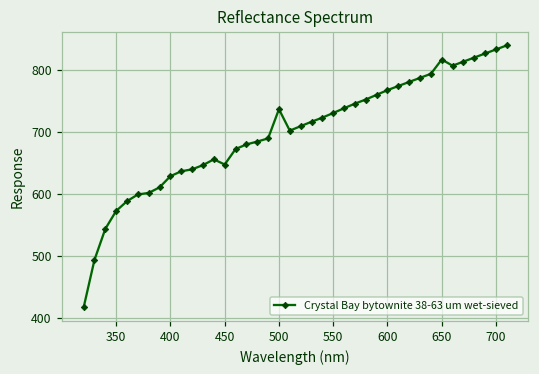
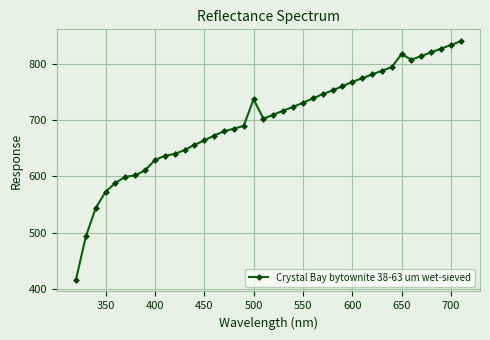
450: 650 -> 660
